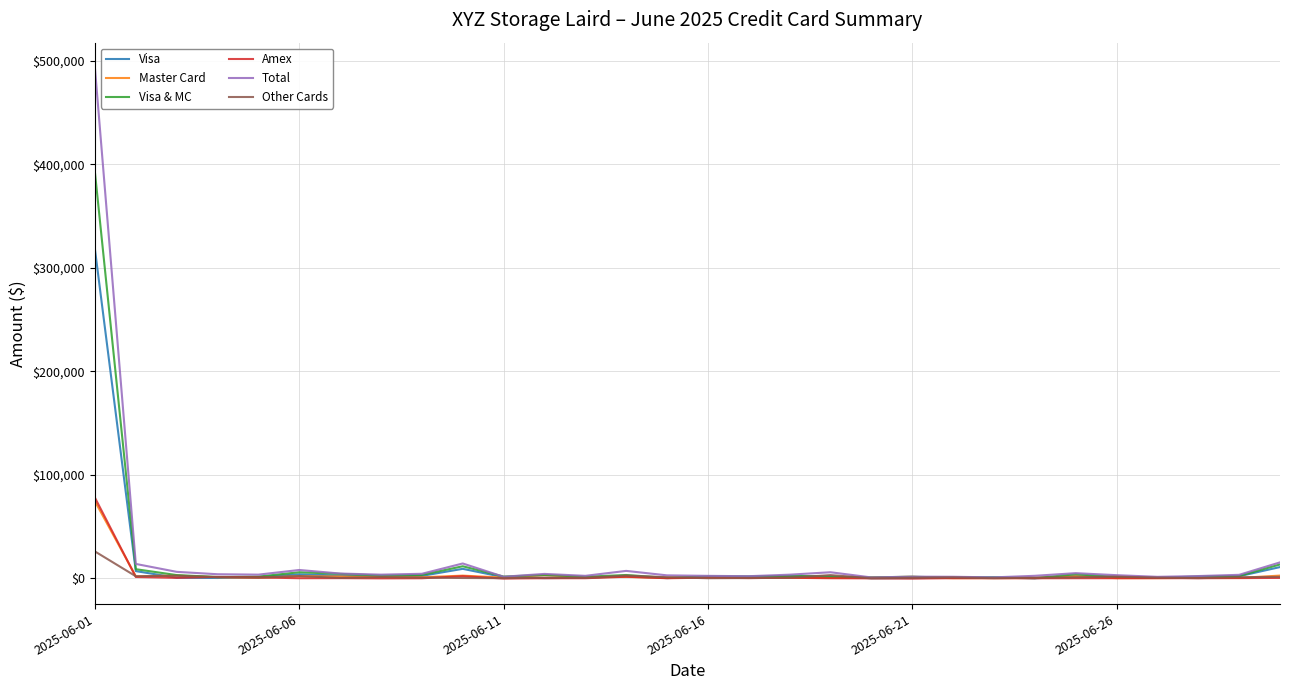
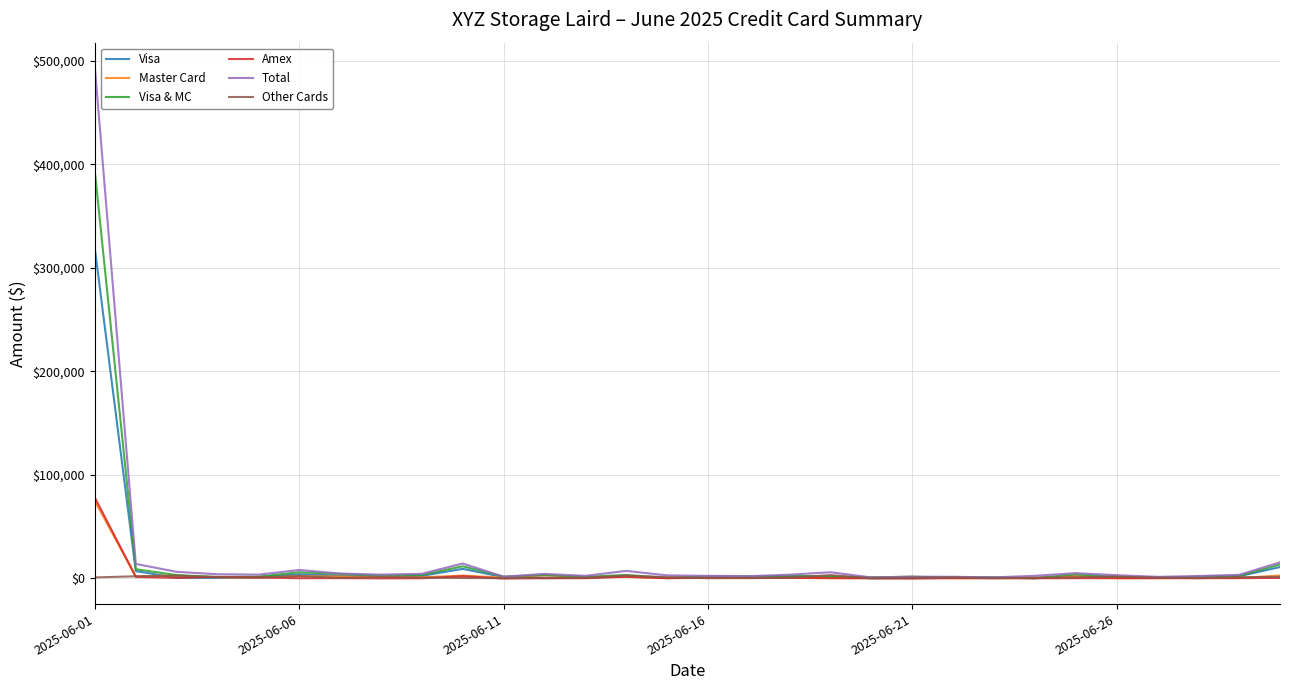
Other Cards, 2025-06-01: $26,000 -> $1,000
